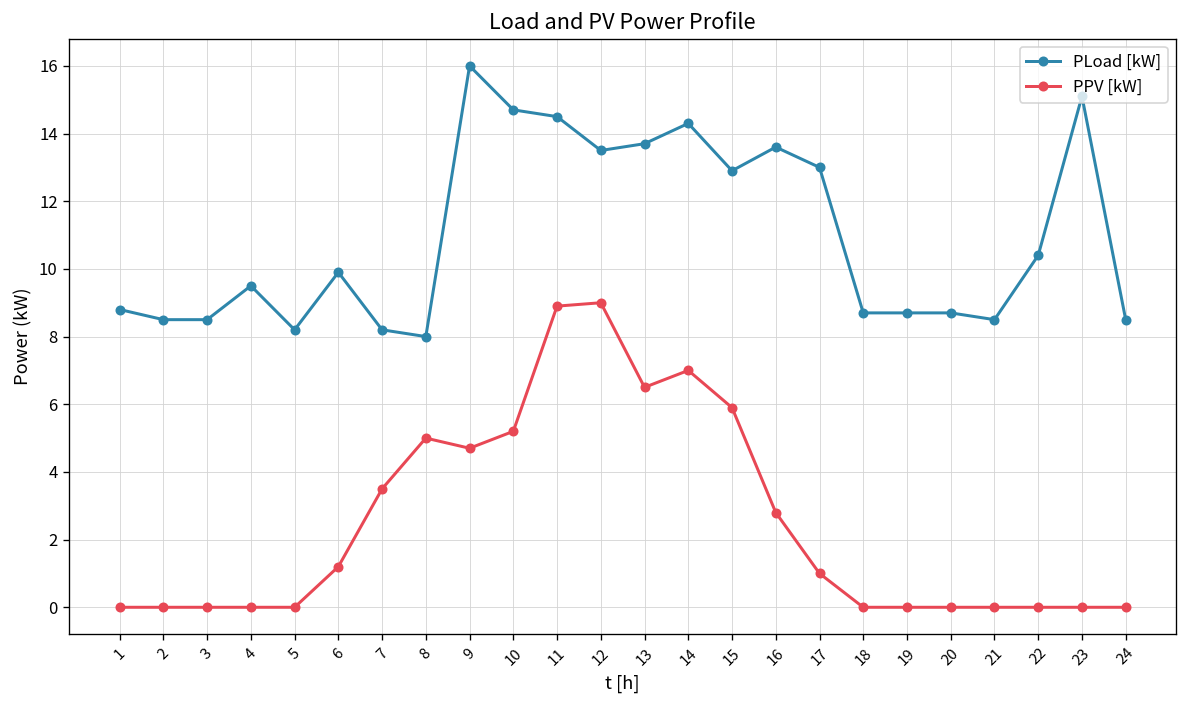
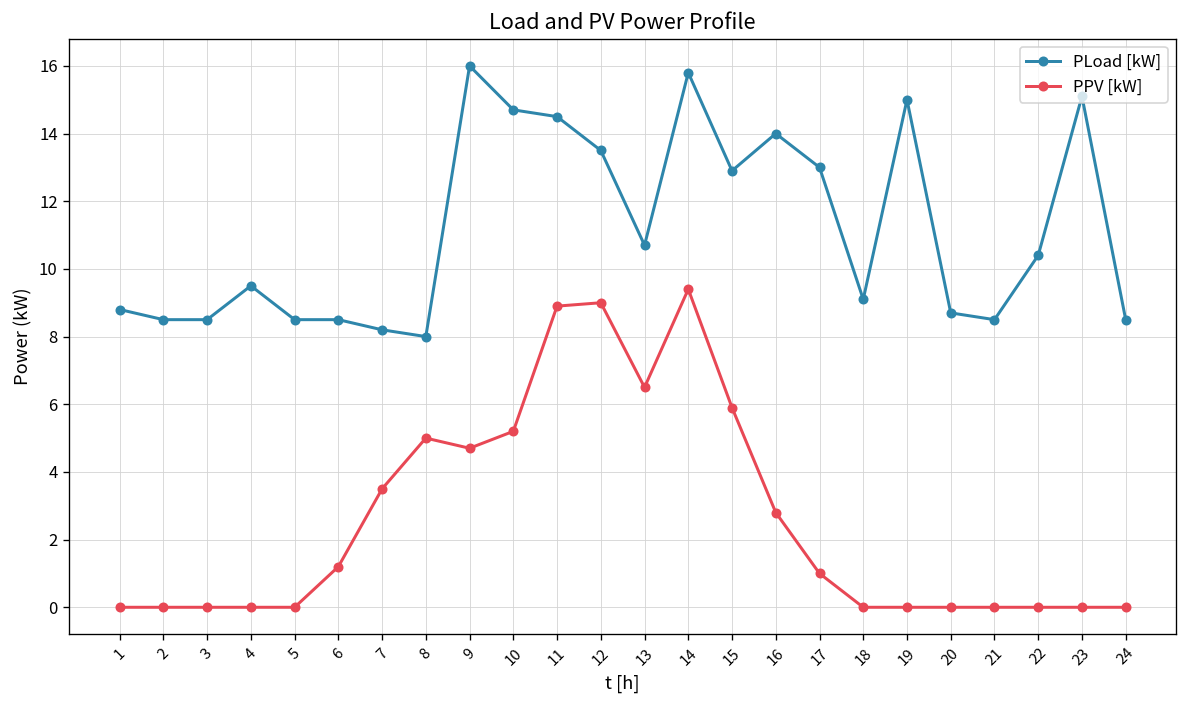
PLoad [kW], 5: 8.2 -> 8.5
PLoad [kW], 6: 9.9 -> 8.5
PLoad [kW], 13: 13.7 -> 10.7
PLoad [kW], 14: 14.3 -> 15.8
PPV [kW], 14: 7.0 -> 9.4
PLoad [kW], 16: 13.6 -> 14.0
PLoad [kW], 18: 8.7 -> 9.1
PLoad [kW], 19: 8.7 -> 15.0
